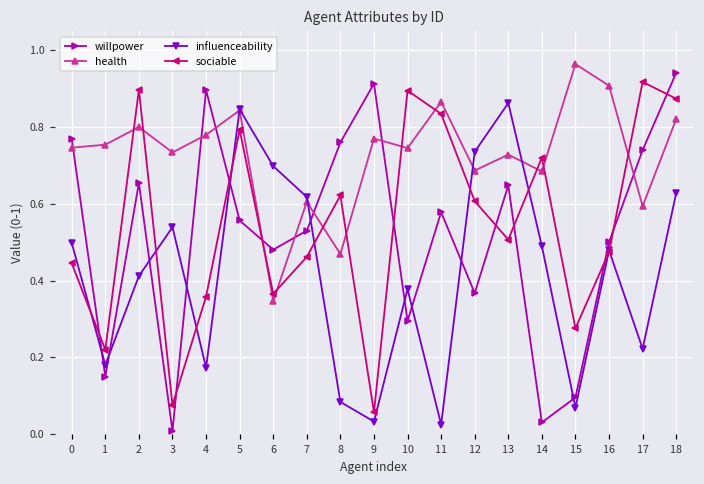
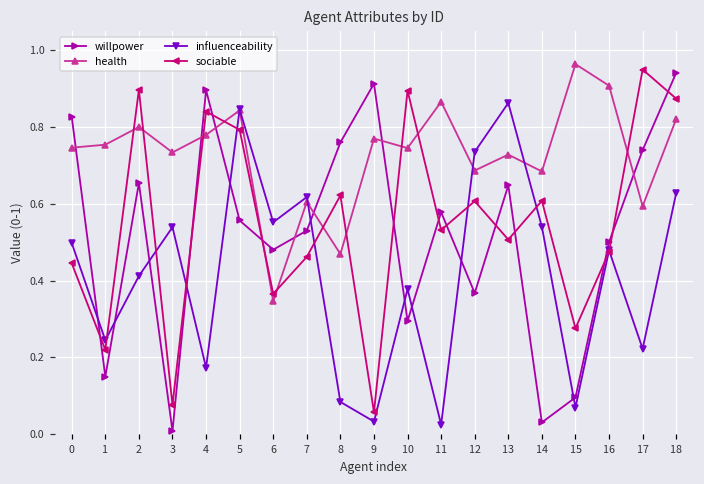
willpower, 0: 0.77 -> 0.83
influenceability, 1: 0.18 -> 0.24
sociable, 4: 0.36 -> 0.84
influenceability, 6: 0.70 -> 0.55
sociable, 11: 0.83 -> 0.53
influenceability, 14: 0.49 -> 0.54
sociable, 14: 0.72 -> 0.61
sociable, 17: 0.92 -> 0.95
